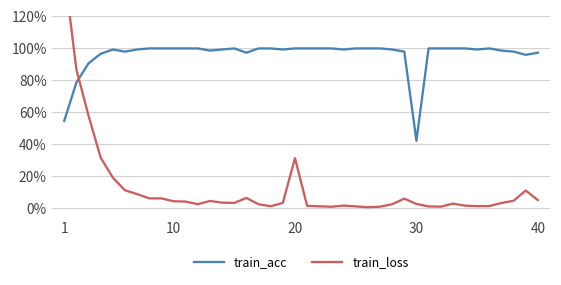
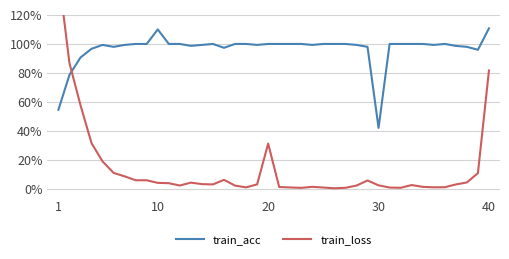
train_acc, 10: 100% -> 110%
train_acc, 40: 97% -> 111%
train_loss, 40: 5% -> 82%
